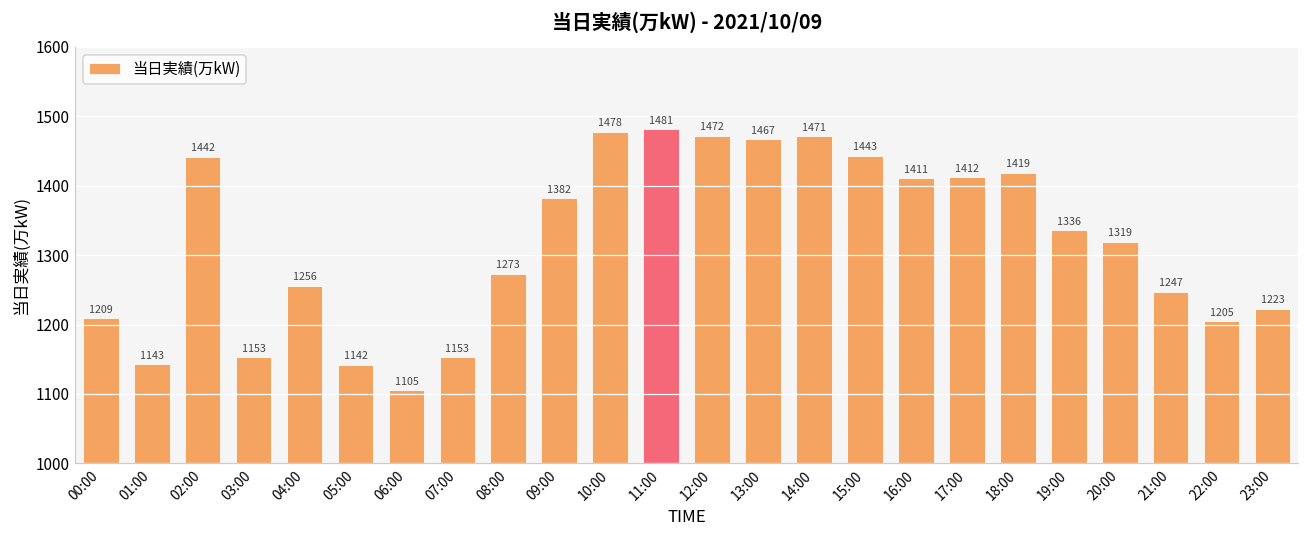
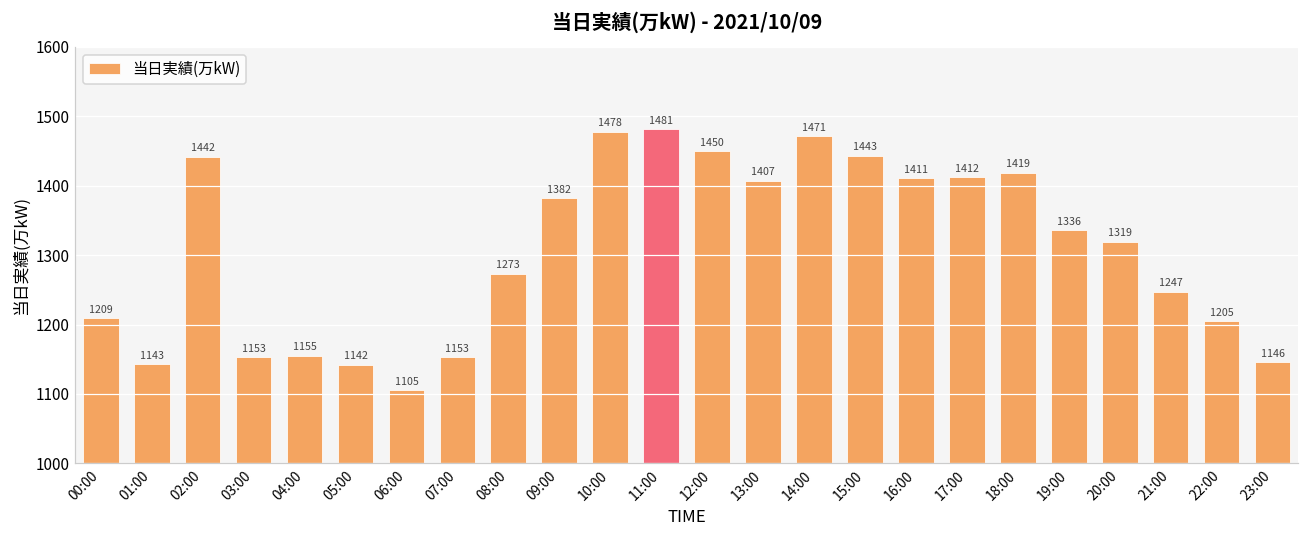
04:00: 1256 -> 1155
12:00: 1472 -> 1450
13:00: 1467 -> 1407
23:00: 1223 -> 1146
